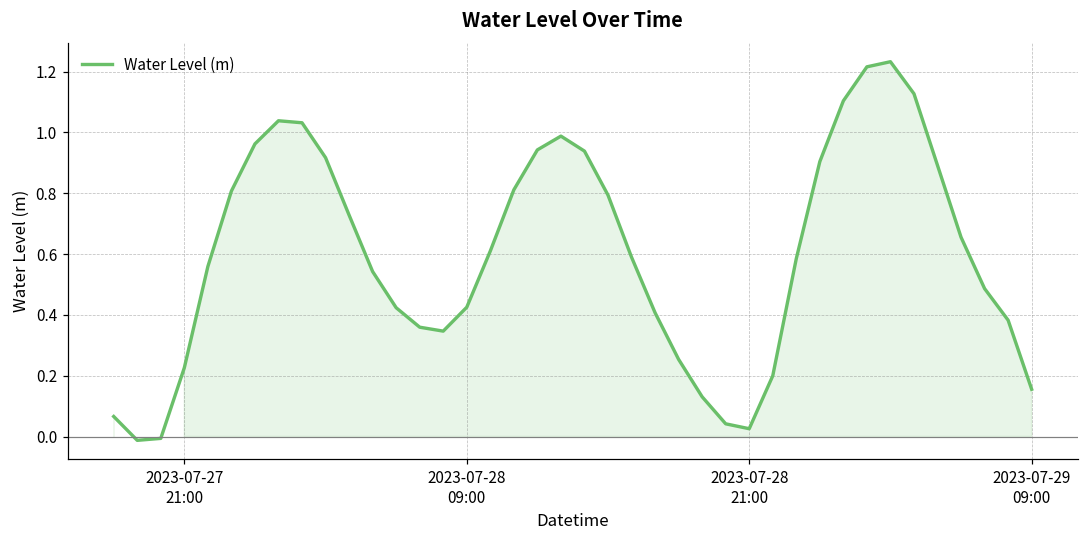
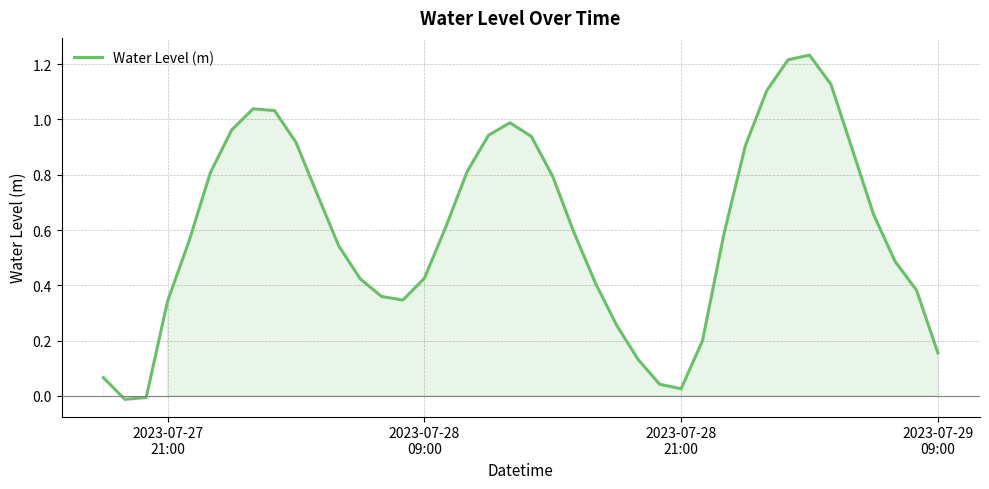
2023-07-27 21:00: 0.23 -> 0.34
